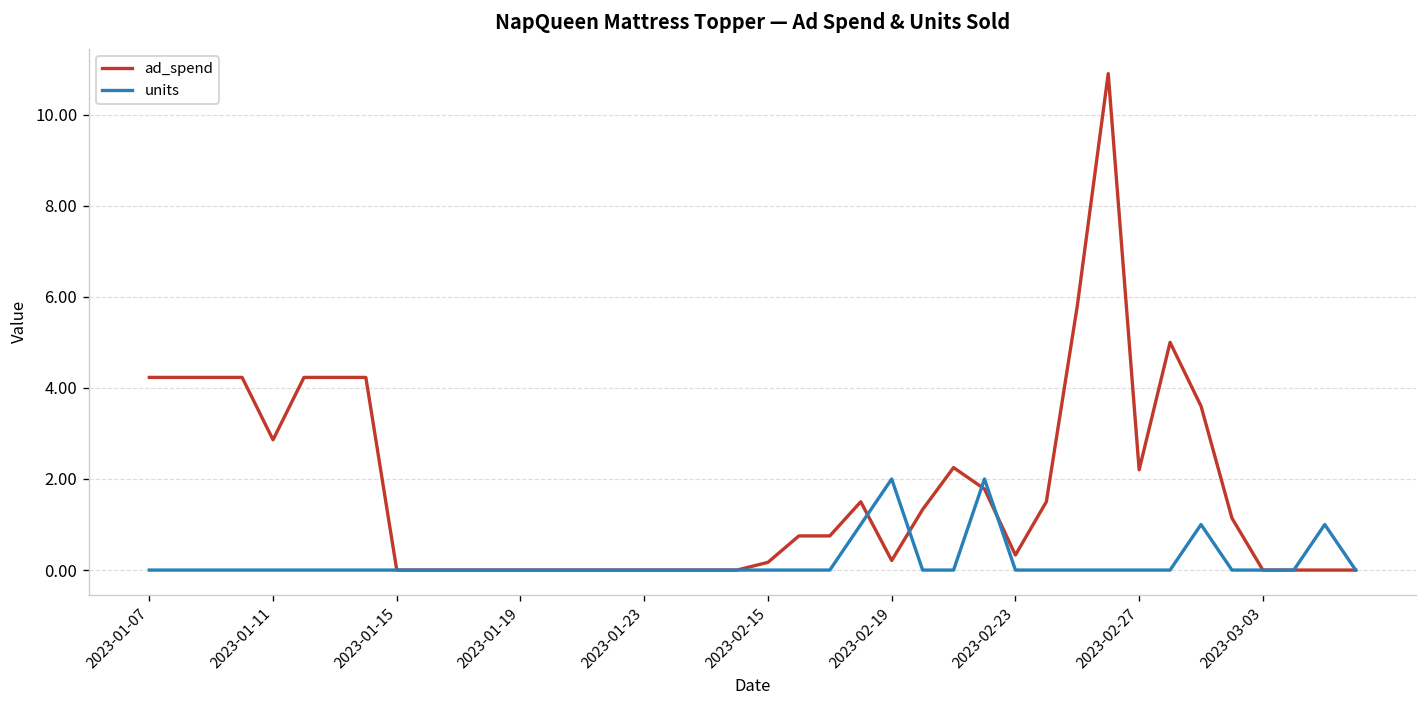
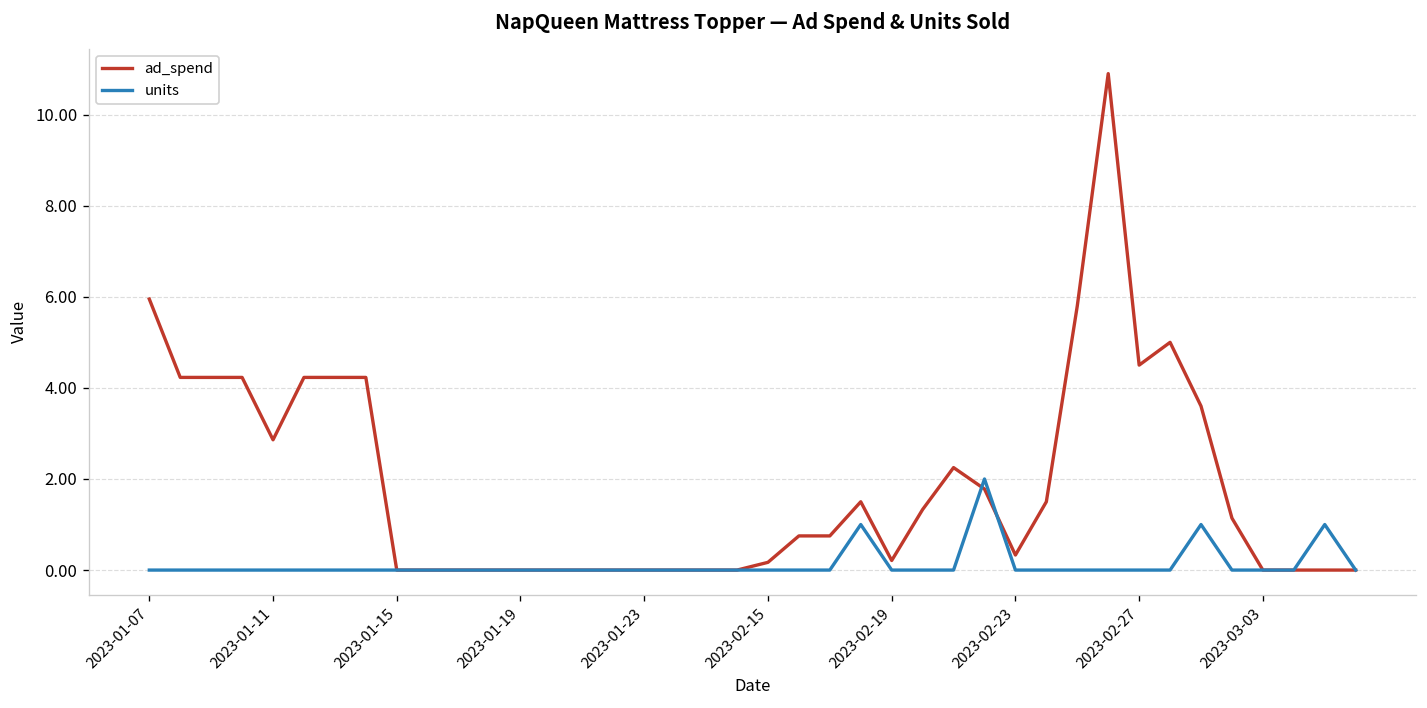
ad_spend, 2023-01-07: 4.2 -> 6.0
units, 2023-02-19: 2 -> 0
ad_spend, 2023-02-27: 2.2 -> 4.5
